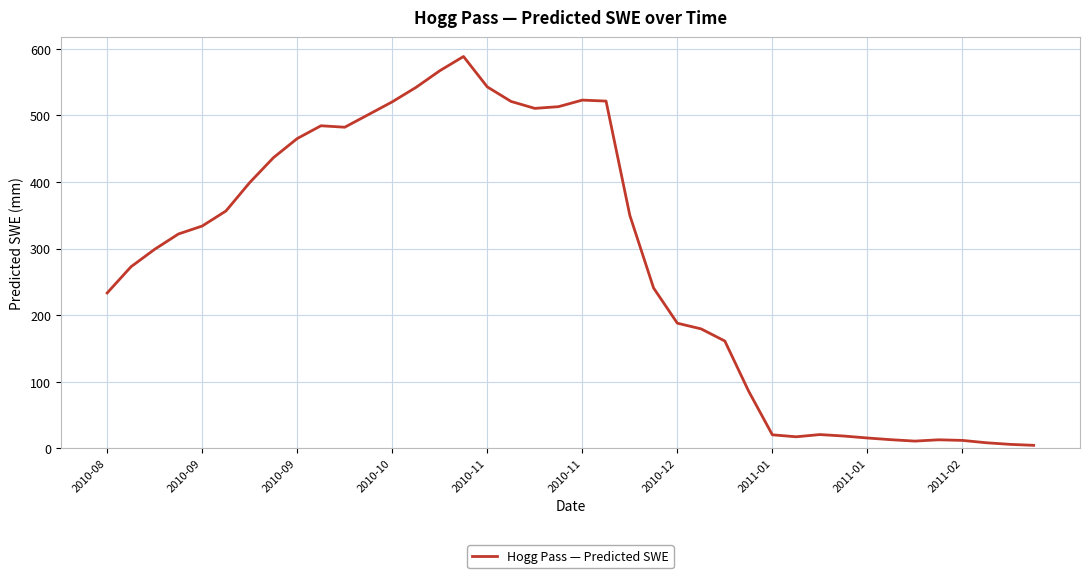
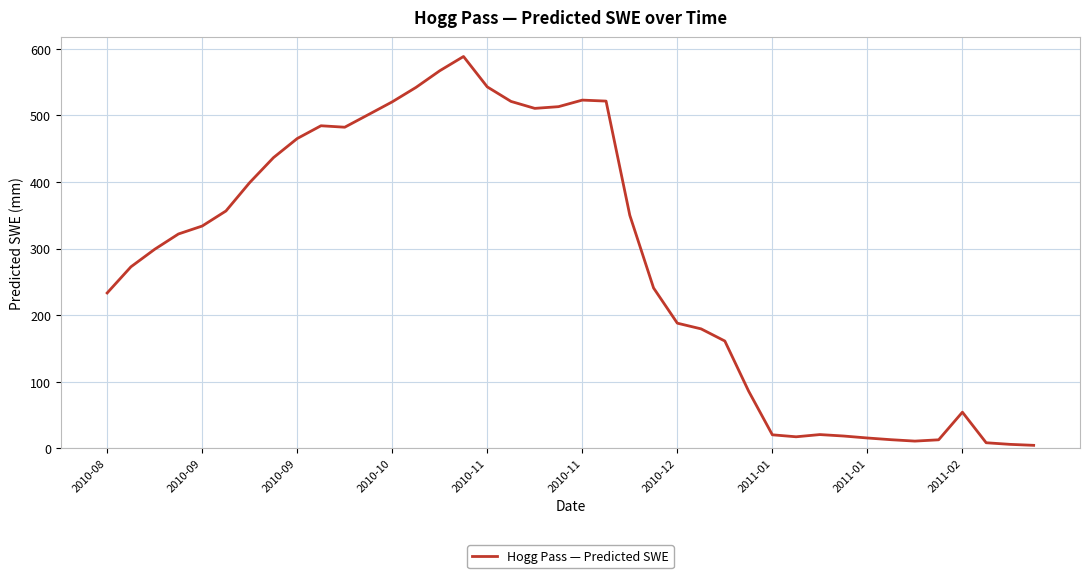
2011-02: 10 -> 50
